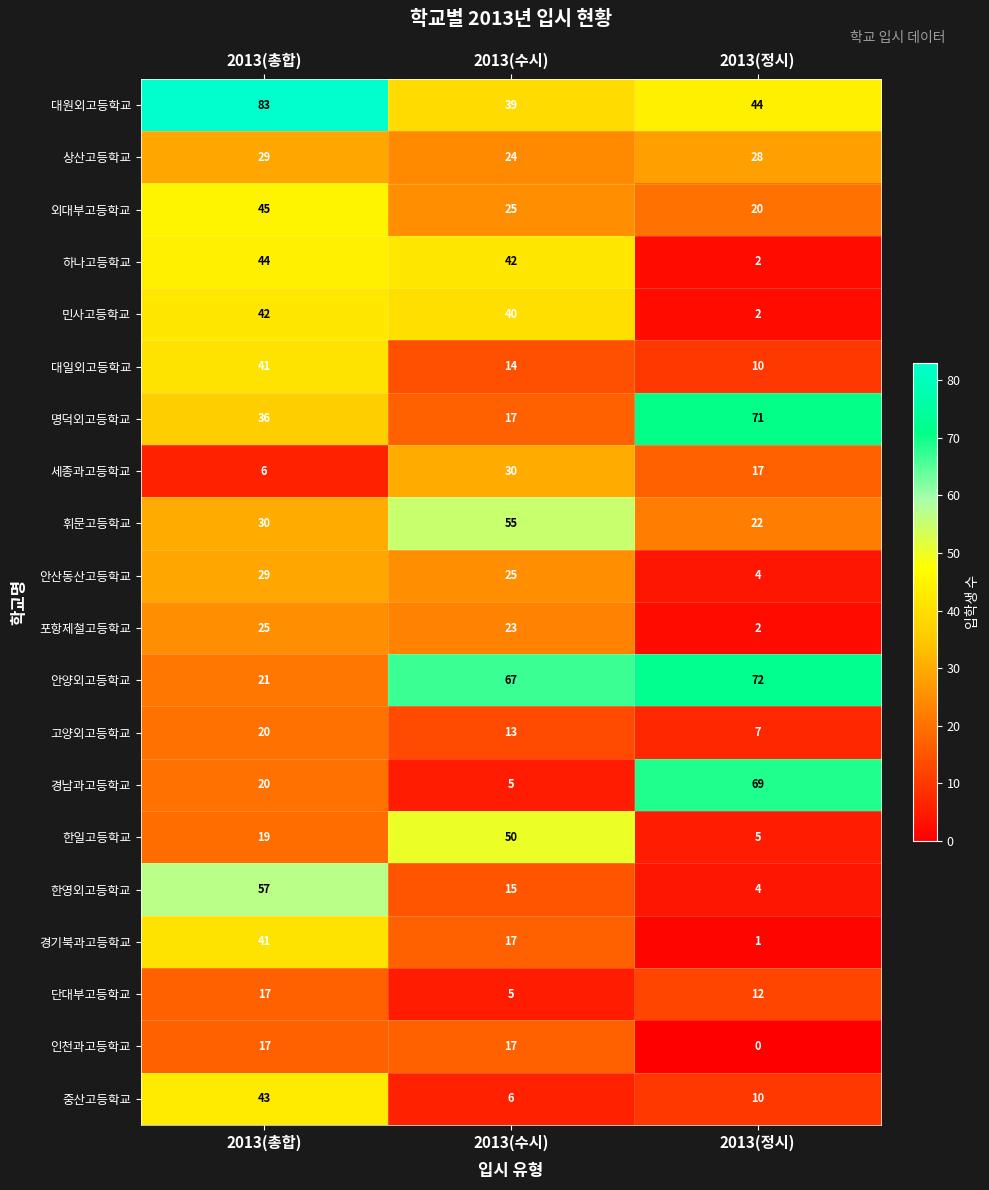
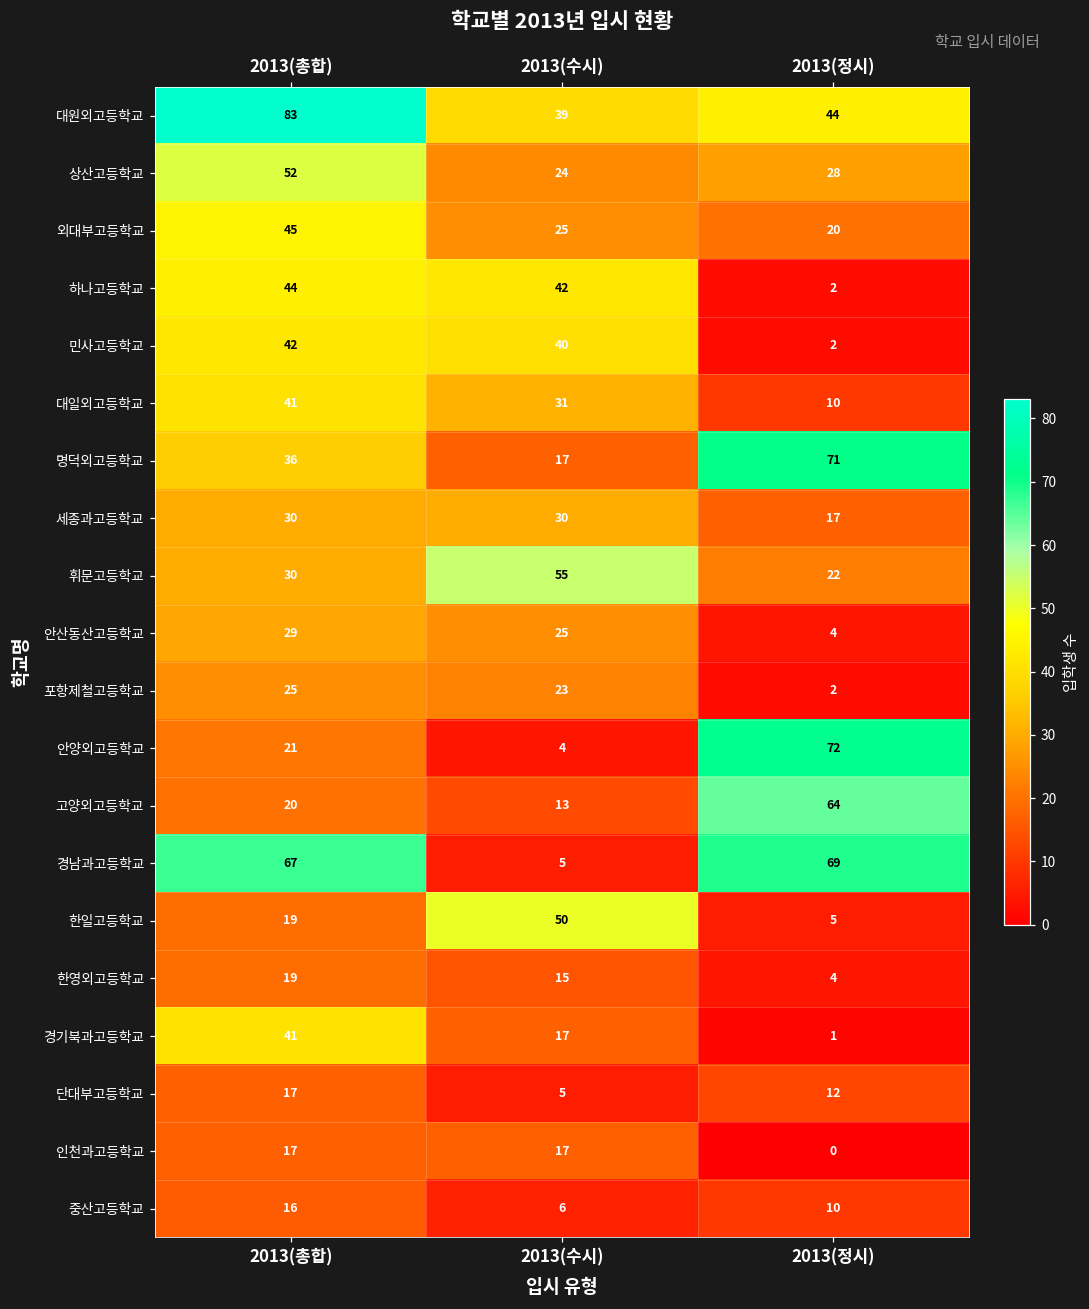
상산고등학교, 2013(총합): 29 -> 52
대일외고등학교, 2013(수시): 14 -> 31
세종과고등학교, 2013(총합): 6 -> 30
안양외고등학교, 2013(수시): 67 -> 4
고양외고등학교, 2013(정시): 7 -> 64
경남과고등학교, 2013(총합): 20 -> 67
한영외고등학교, 2013(총합): 57 -> 19
중산고등학교, 2013(총합): 43 -> 16
